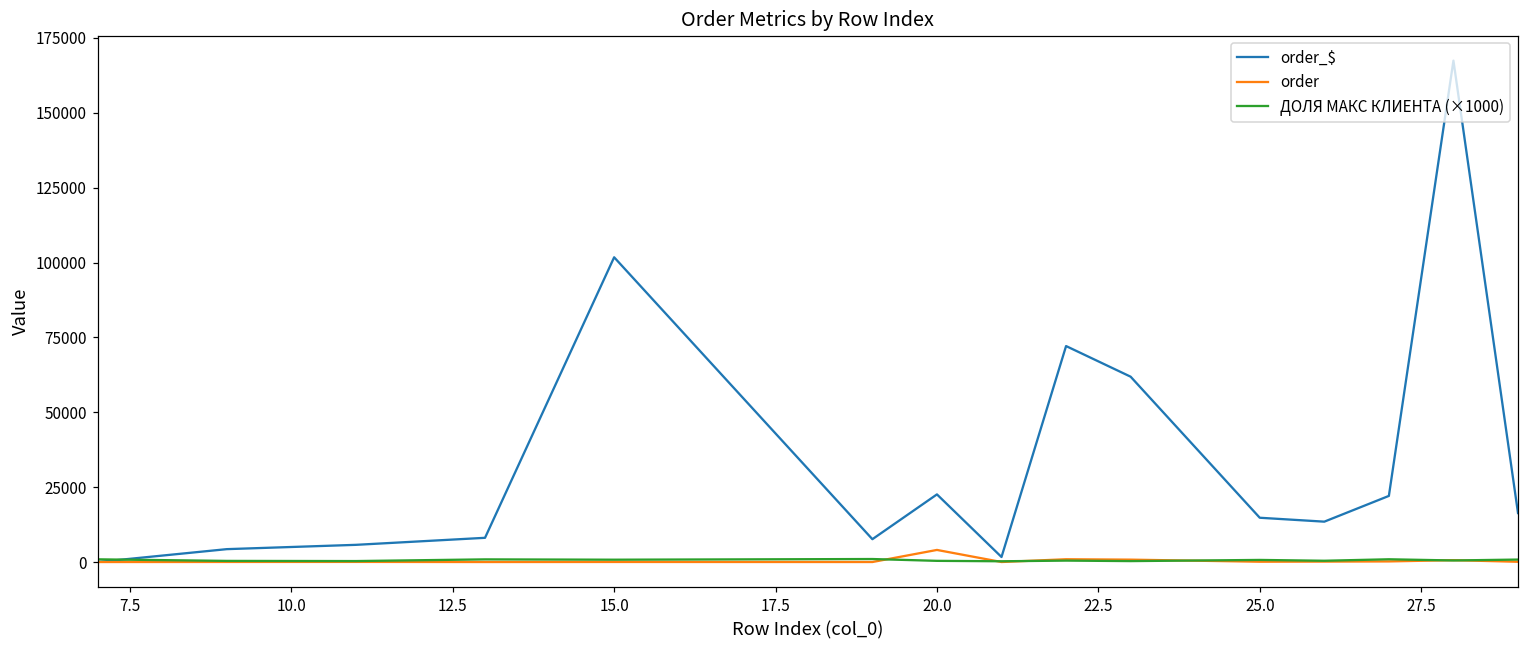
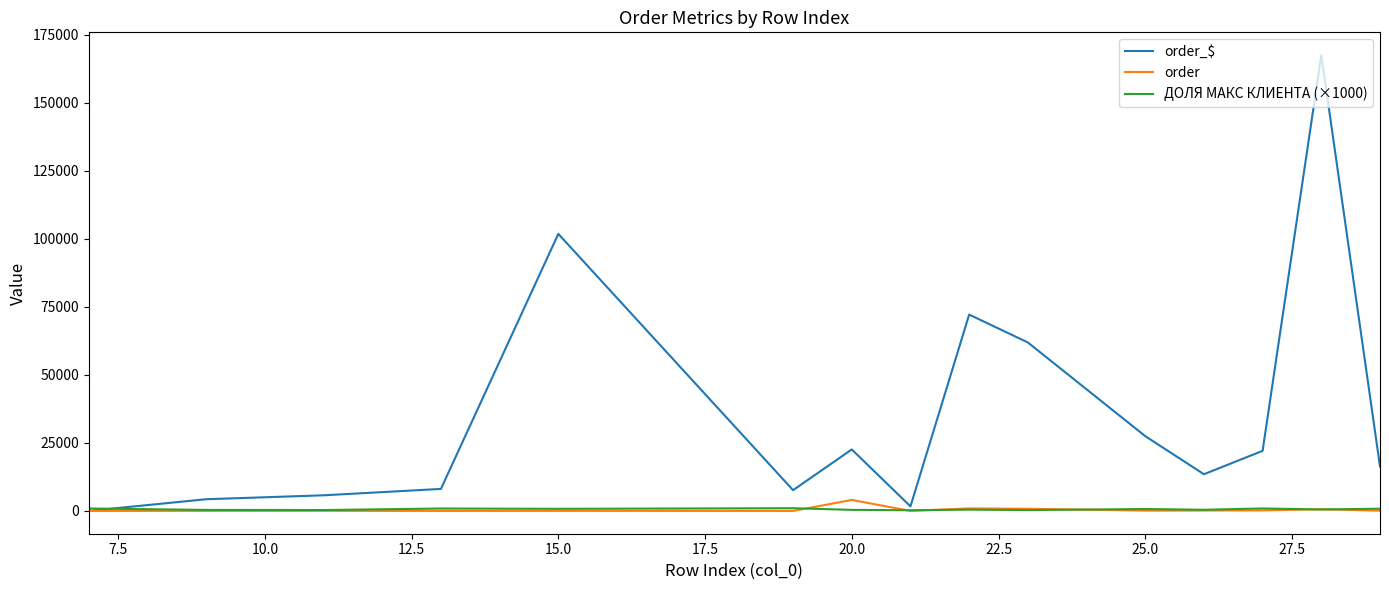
order_$, 25.0: 15000 -> 27000
